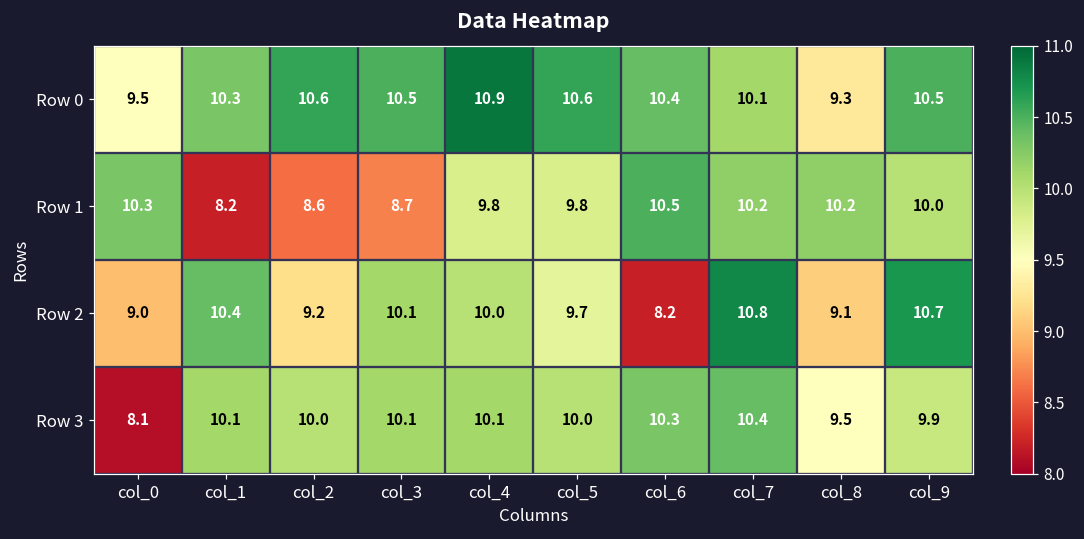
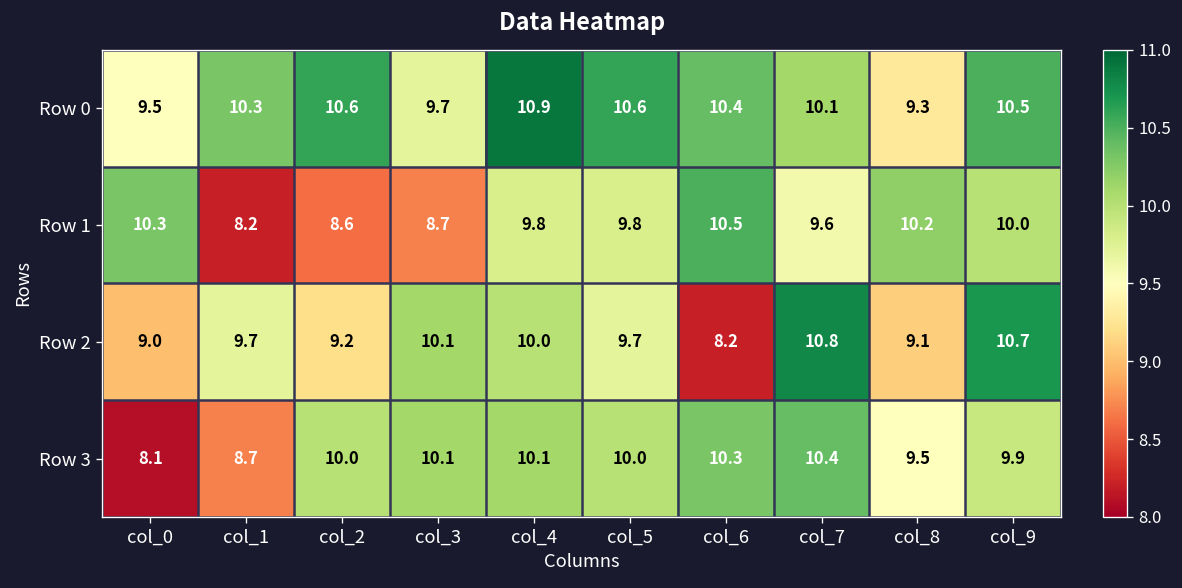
Row 0, col_3: 10.5 -> 9.7
Row 1, col_7: 10.2 -> 9.6
Row 2, col_1: 10.4 -> 9.7
Row 3, col_1: 10.1 -> 8.7
